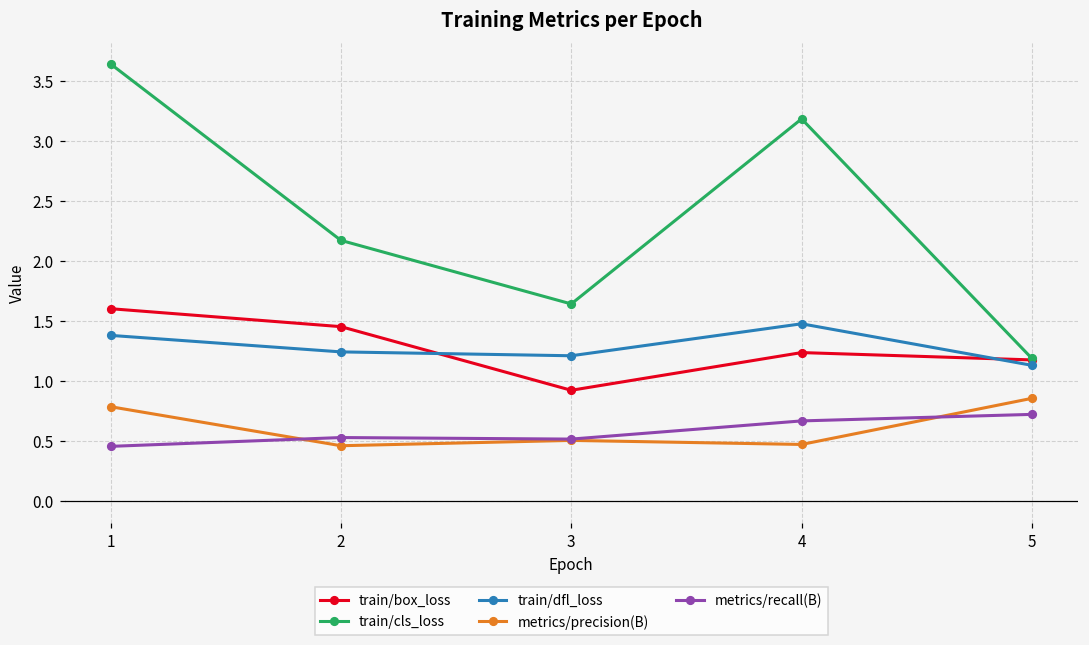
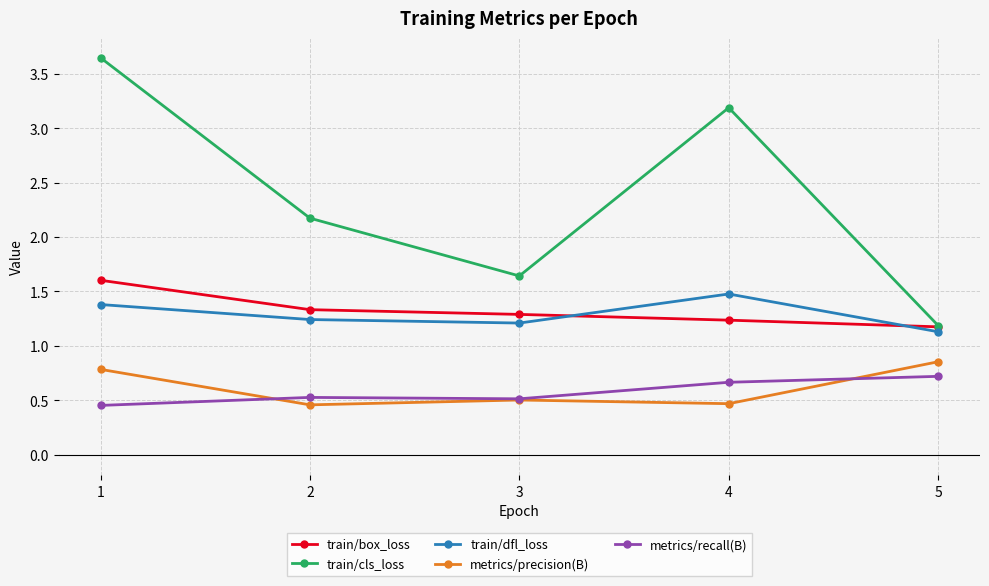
train/box_loss, 2: 1.45 -> 1.33
train/box_loss, 3: 0.92 -> 1.29
